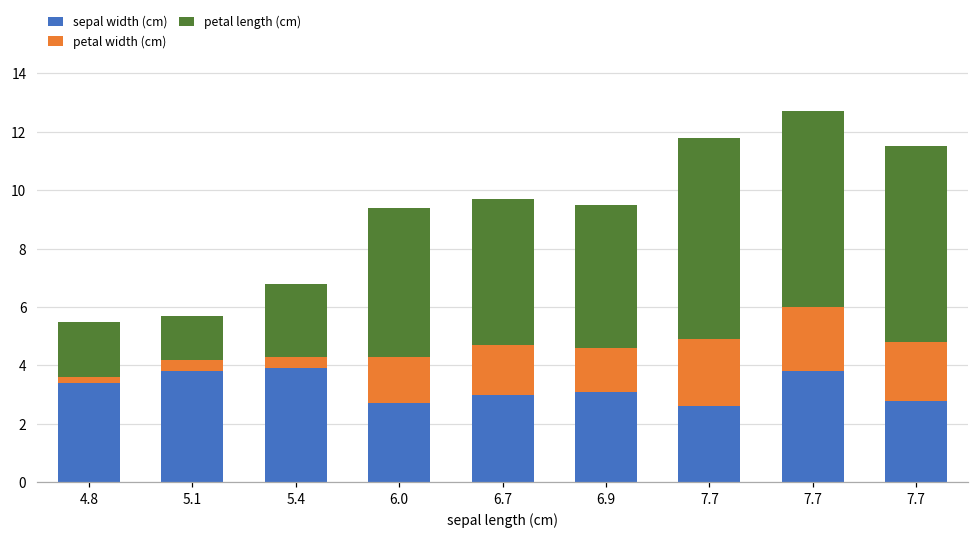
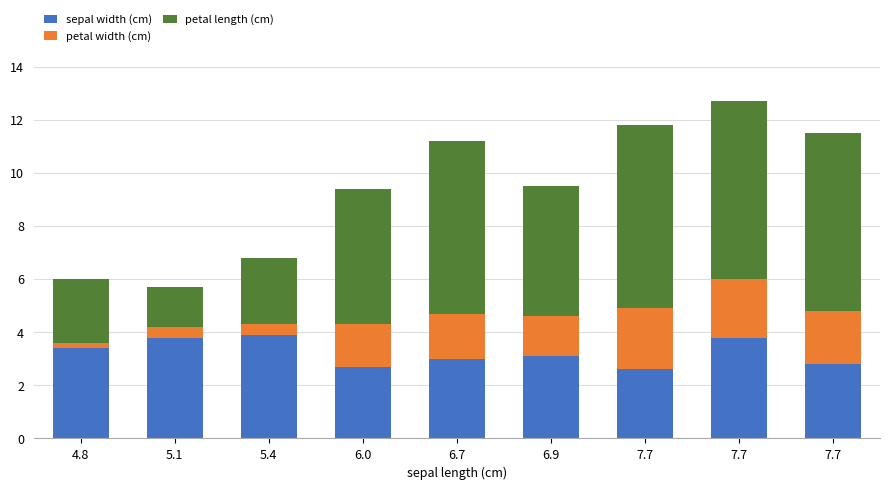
petal length (cm), 4.8: 1.9 -> 2.4
petal length (cm), 6.7: 5.0 -> 6.5
